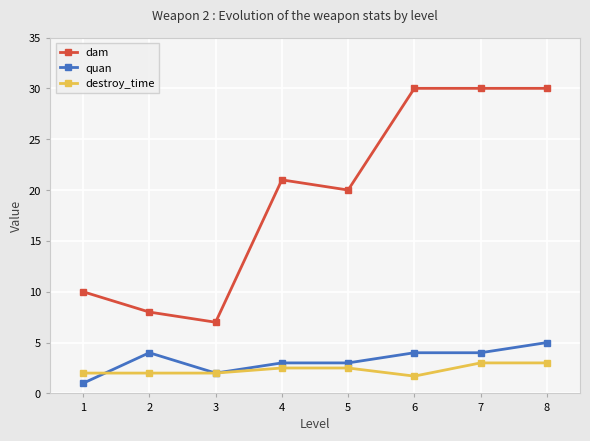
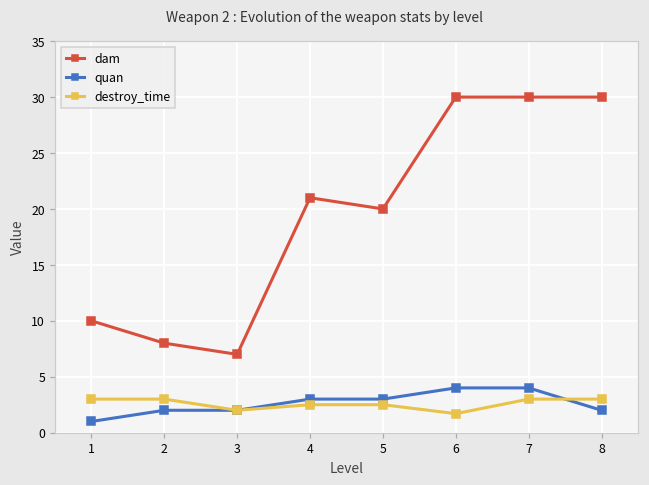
destroy_time, 1: 2 -> 3
quan, 2: 4 -> 2
destroy_time, 2: 2 -> 3
quan, 8: 5 -> 2
